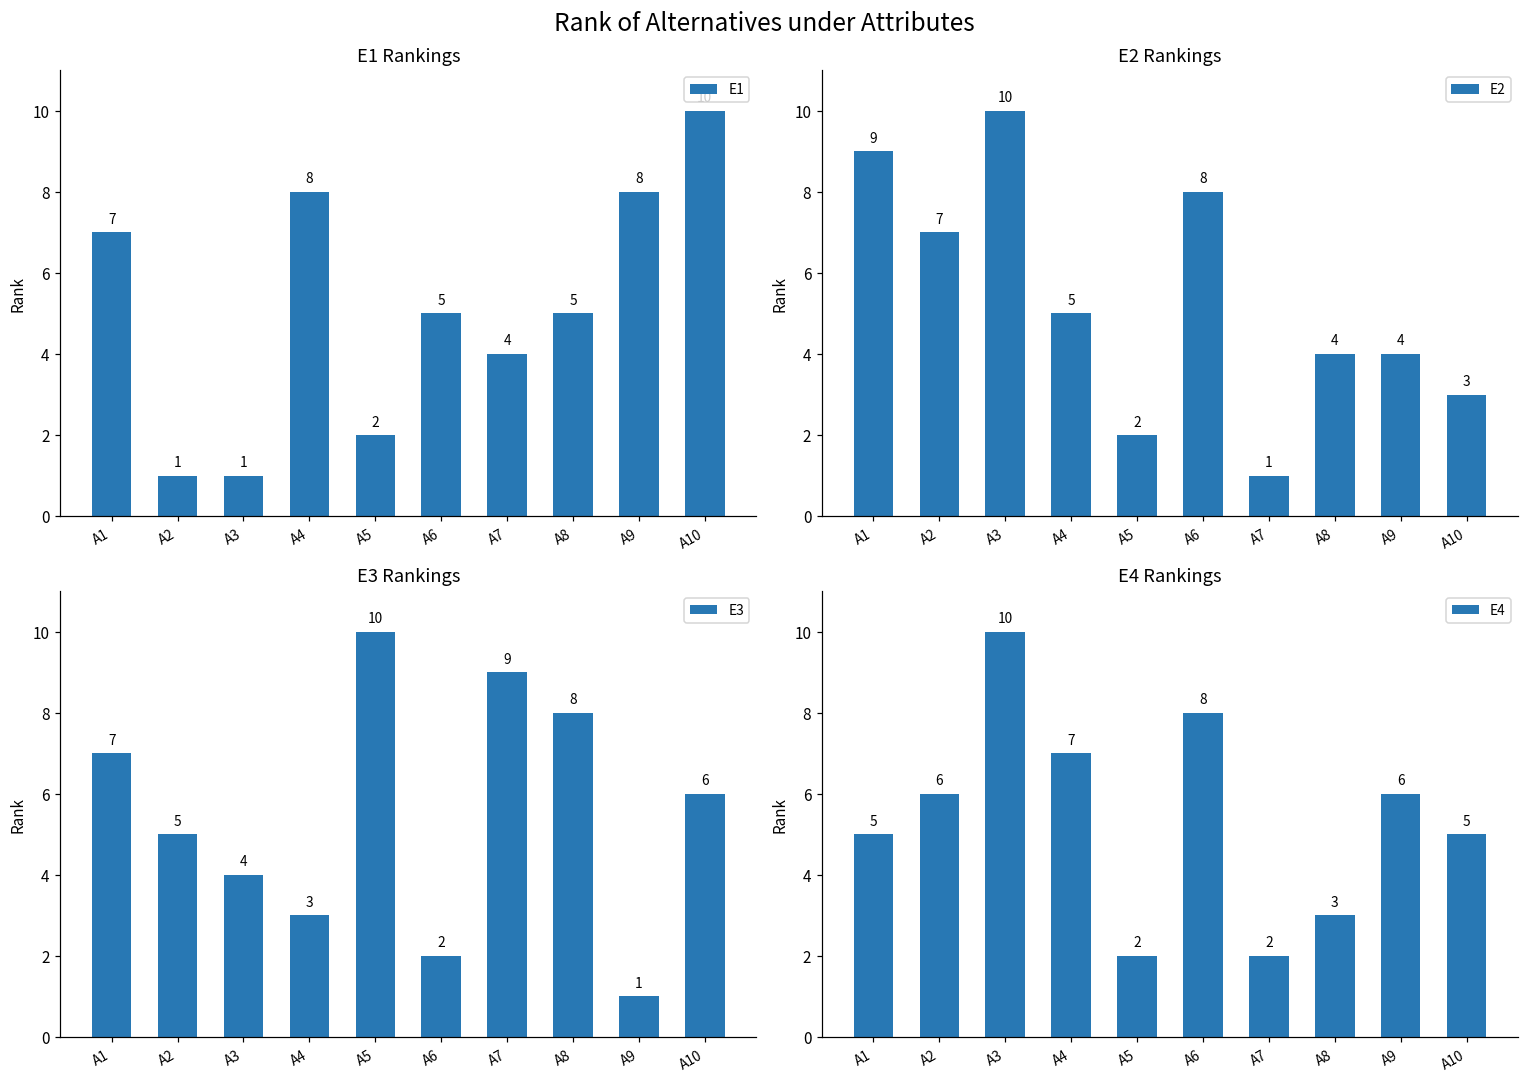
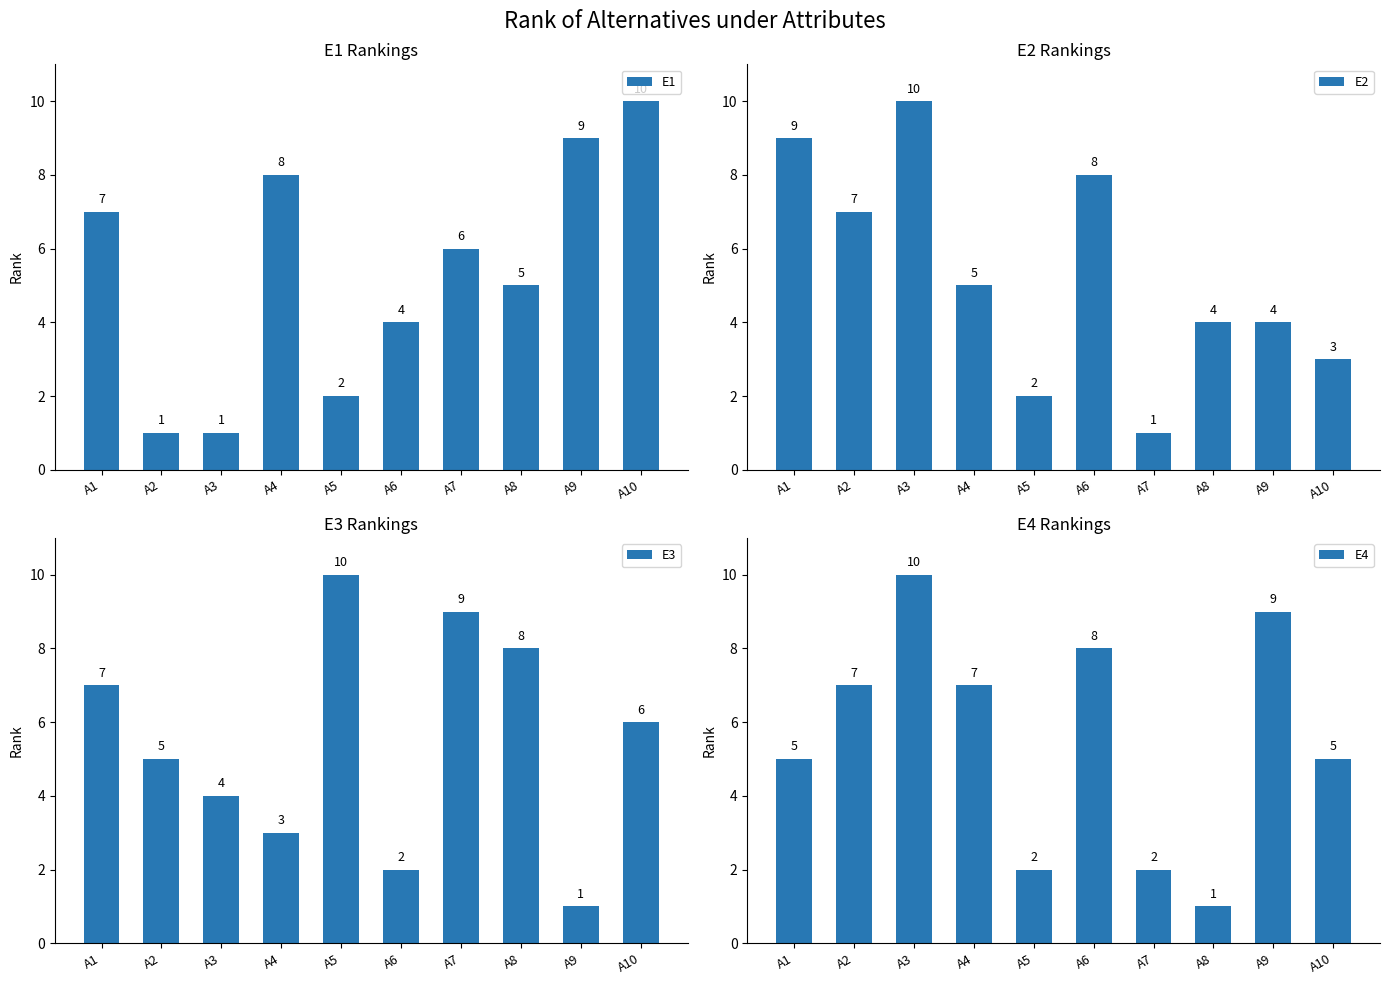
E1 Rankings, A6: 5 -> 4
E1 Rankings, A7: 4 -> 6
E1 Rankings, A9: 8 -> 9
E4 Rankings, A2: 6 -> 7
E4 Rankings, A8: 3 -> 1
E4 Rankings, A9: 6 -> 9
